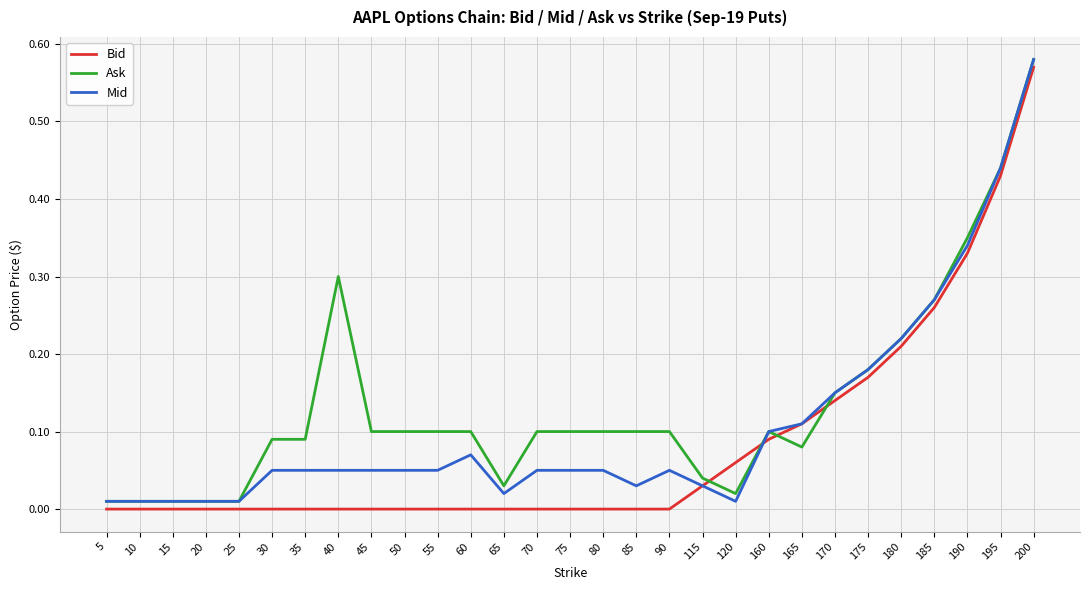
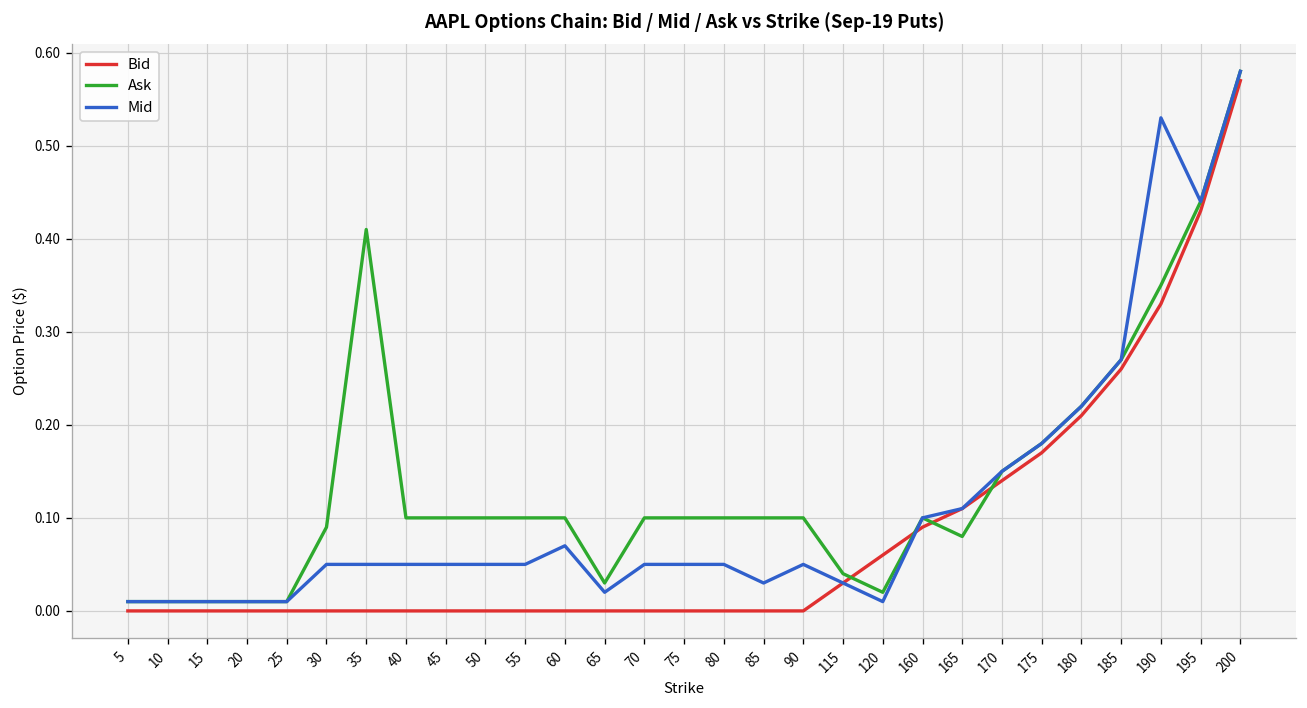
Ask, 35: 0.09 -> 0.41
Ask, 40: 0.3 -> 0.1
Mid, 190: 0.34 -> 0.53
